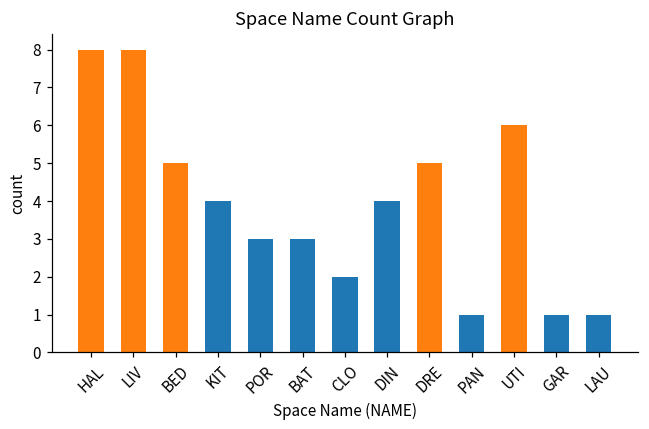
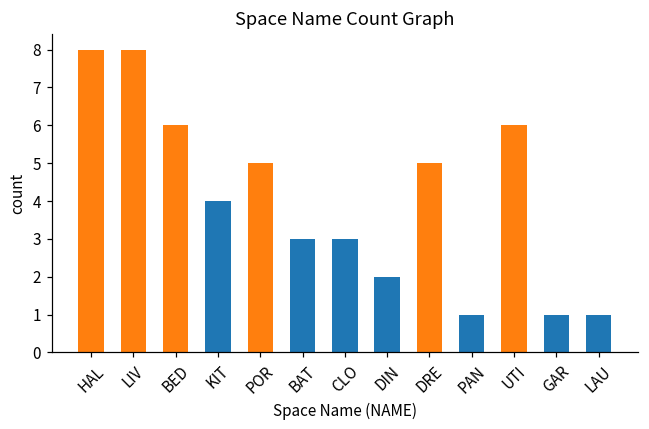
BED: 5 -> 6
POR: 3 -> 5
CLO: 2 -> 3
DIN: 4 -> 2
